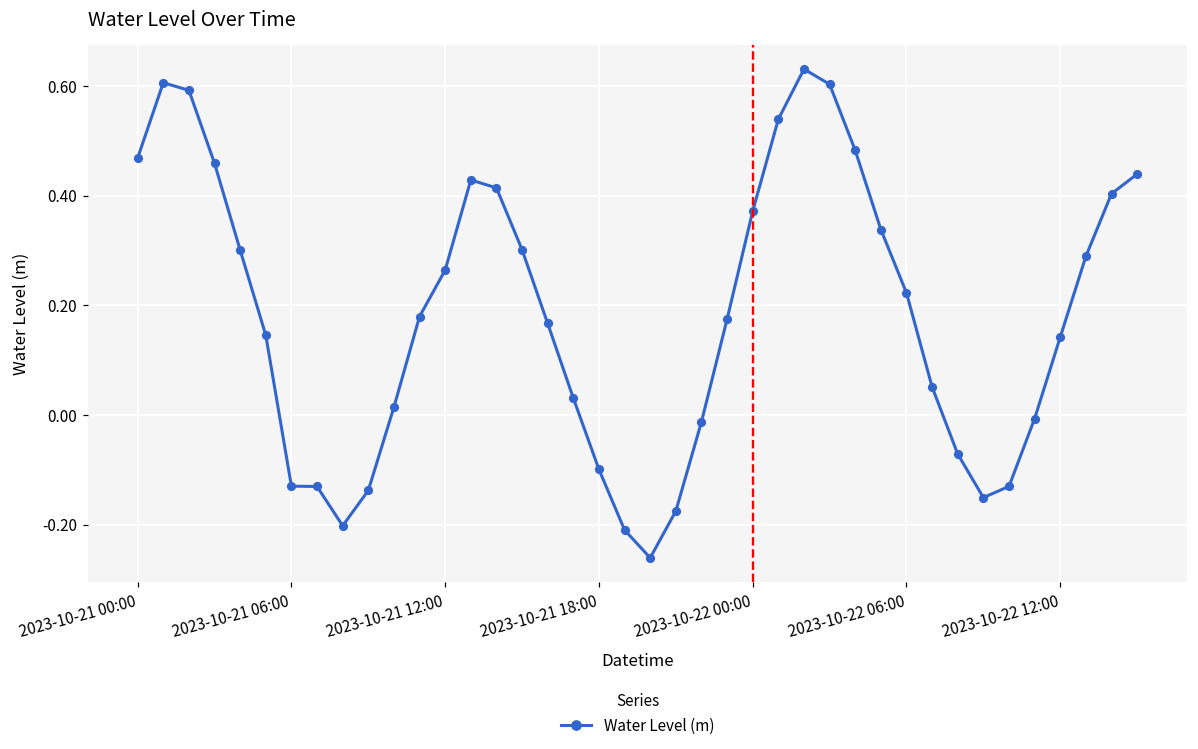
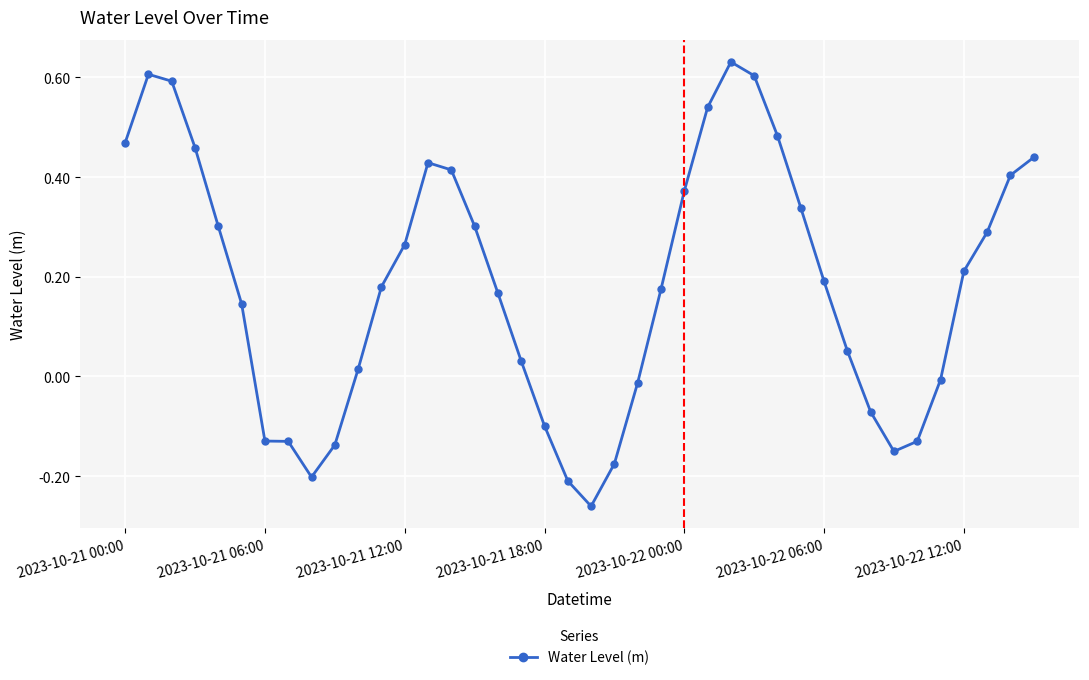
2023-10-22 06:00: 0.22 -> 0.19
2023-10-22 12:00: 0.14 -> 0.21
